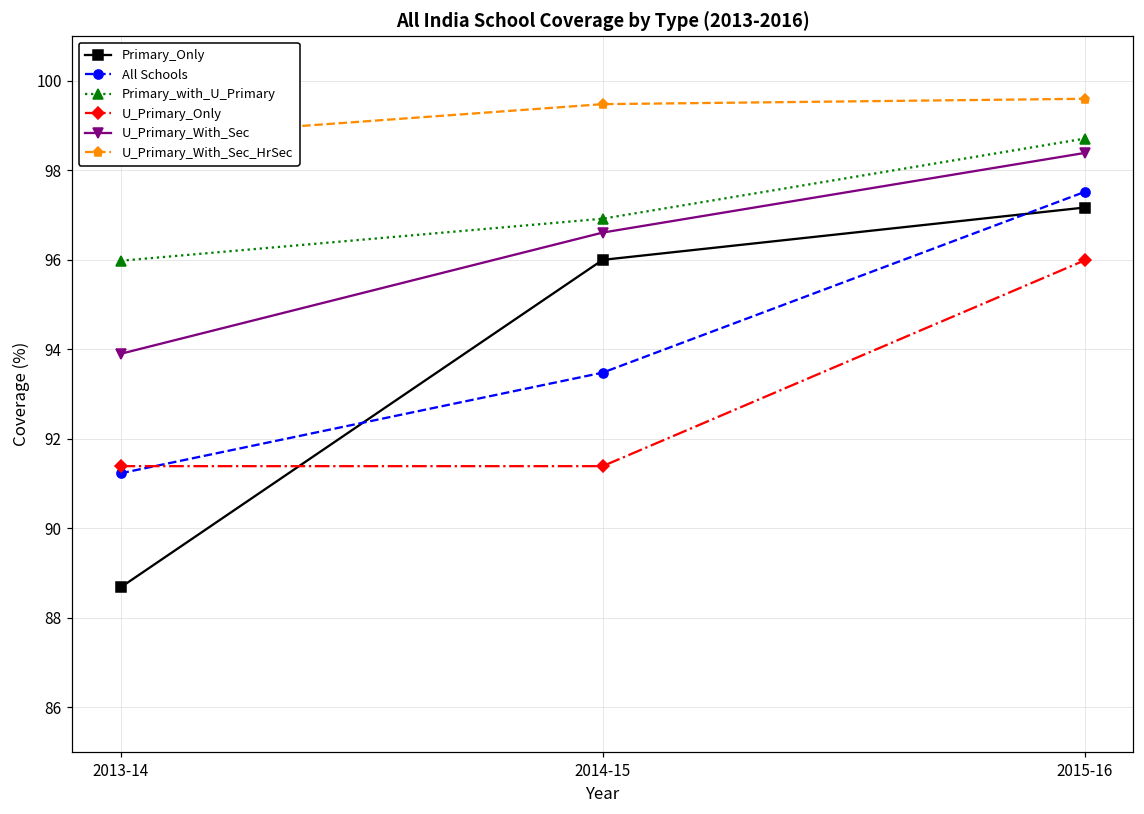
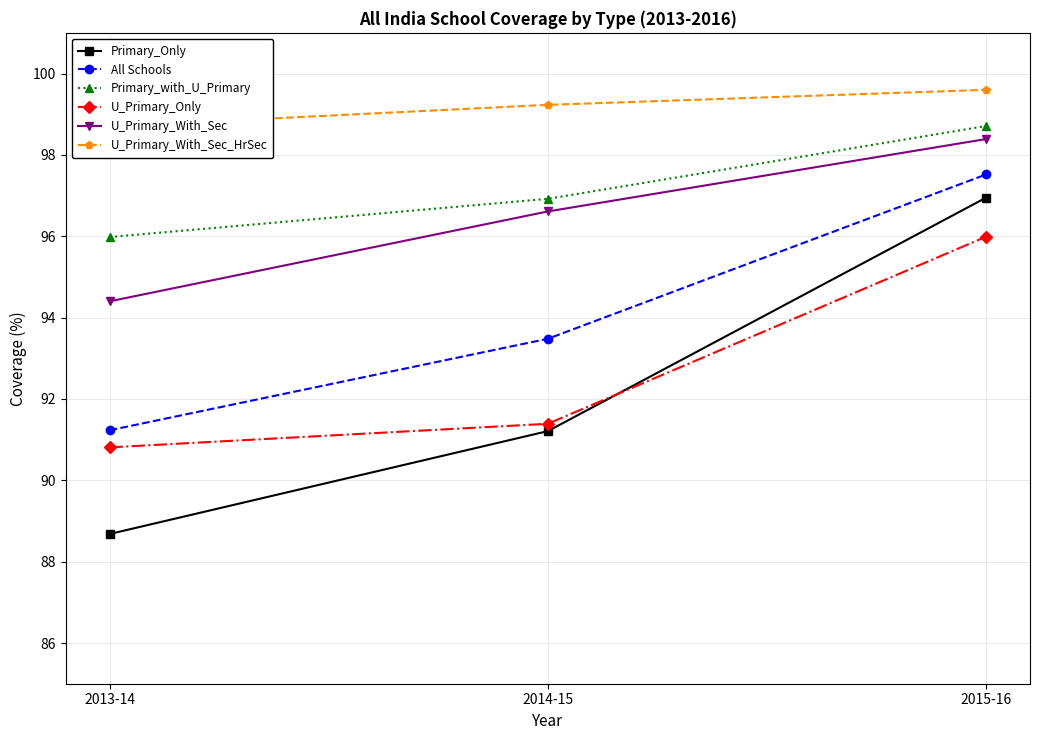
U_Primary_Only, 2013-14: 91.4 -> 90.8
U_Primary_With_Sec, 2013-14: 93.9 -> 94.4
Primary_Only, 2014-15: 96.0 -> 91.2
U_Primary_With_Sec_HrSec, 2014-15: 99.5 -> 99.2
Primary_Only, 2015-16: 97.2 -> 97.0
